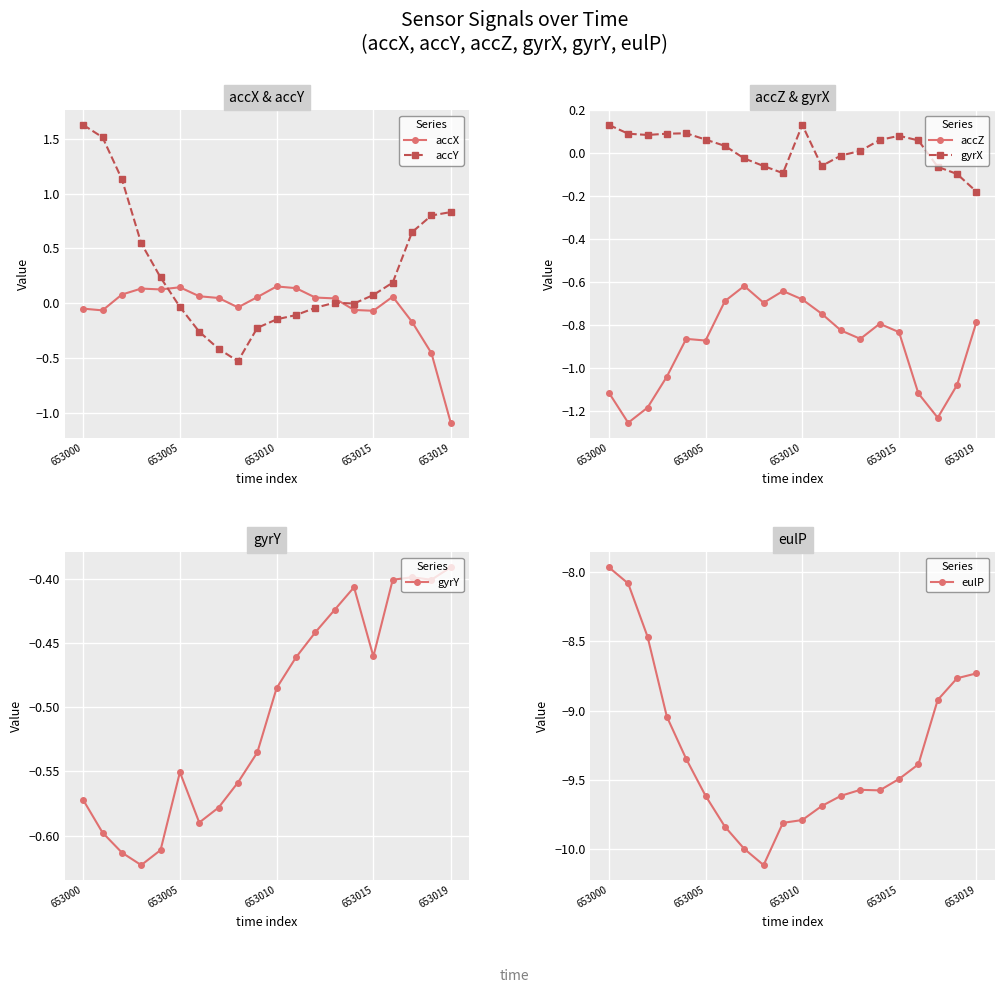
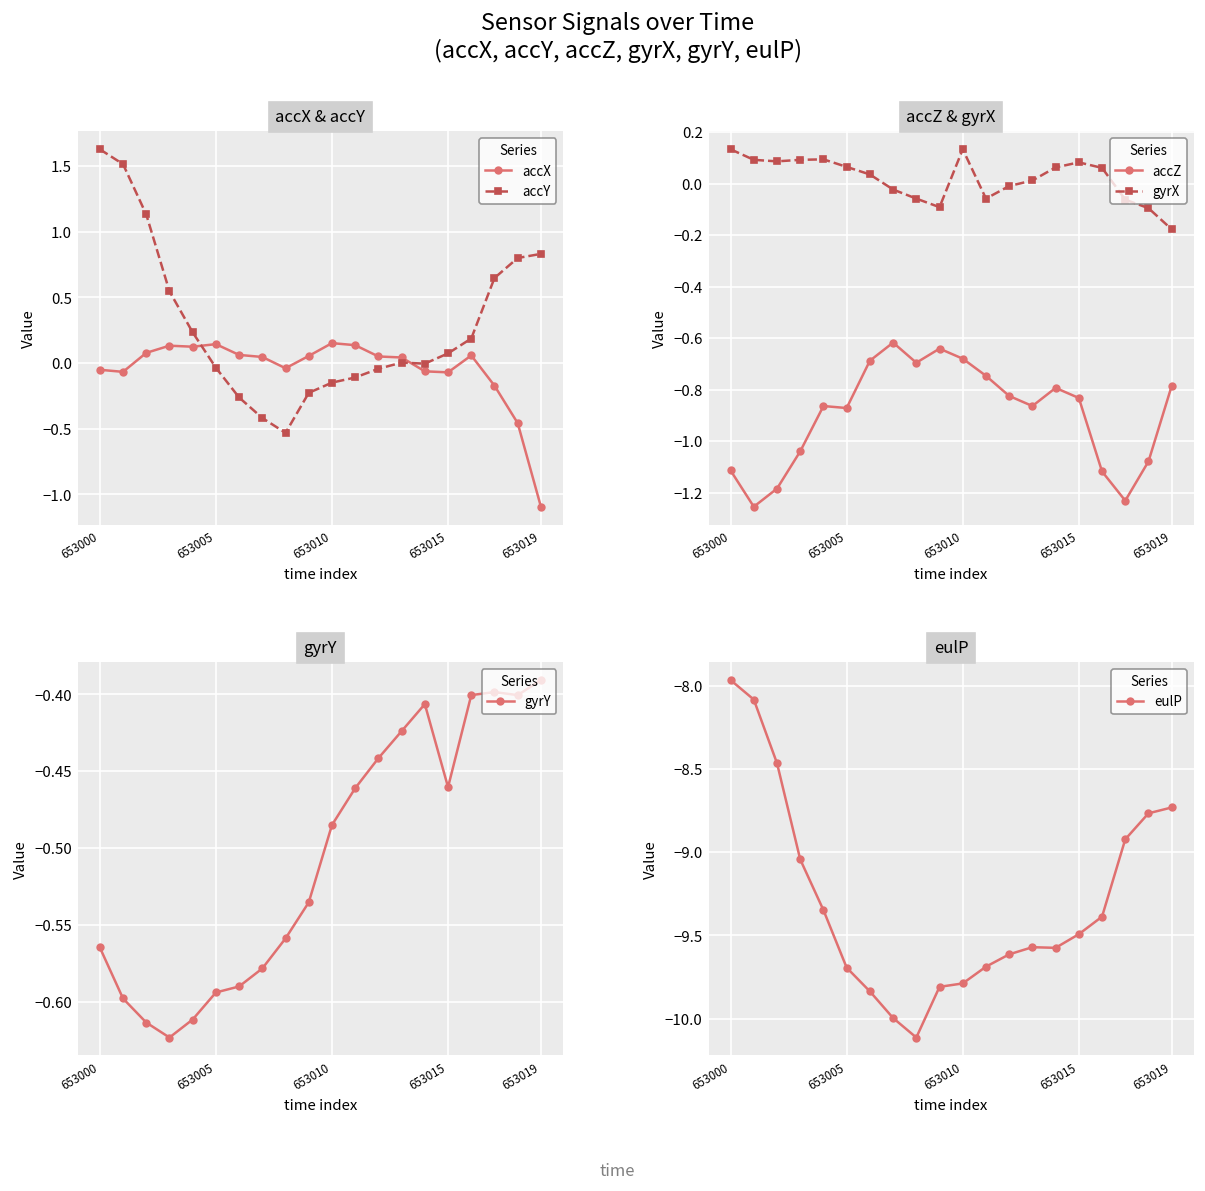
gyrY, 653000: -0.572 -> -0.564
gyrY, 653005: -0.551 -> -0.594
eulP, 653005: -9.61 -> -9.69
